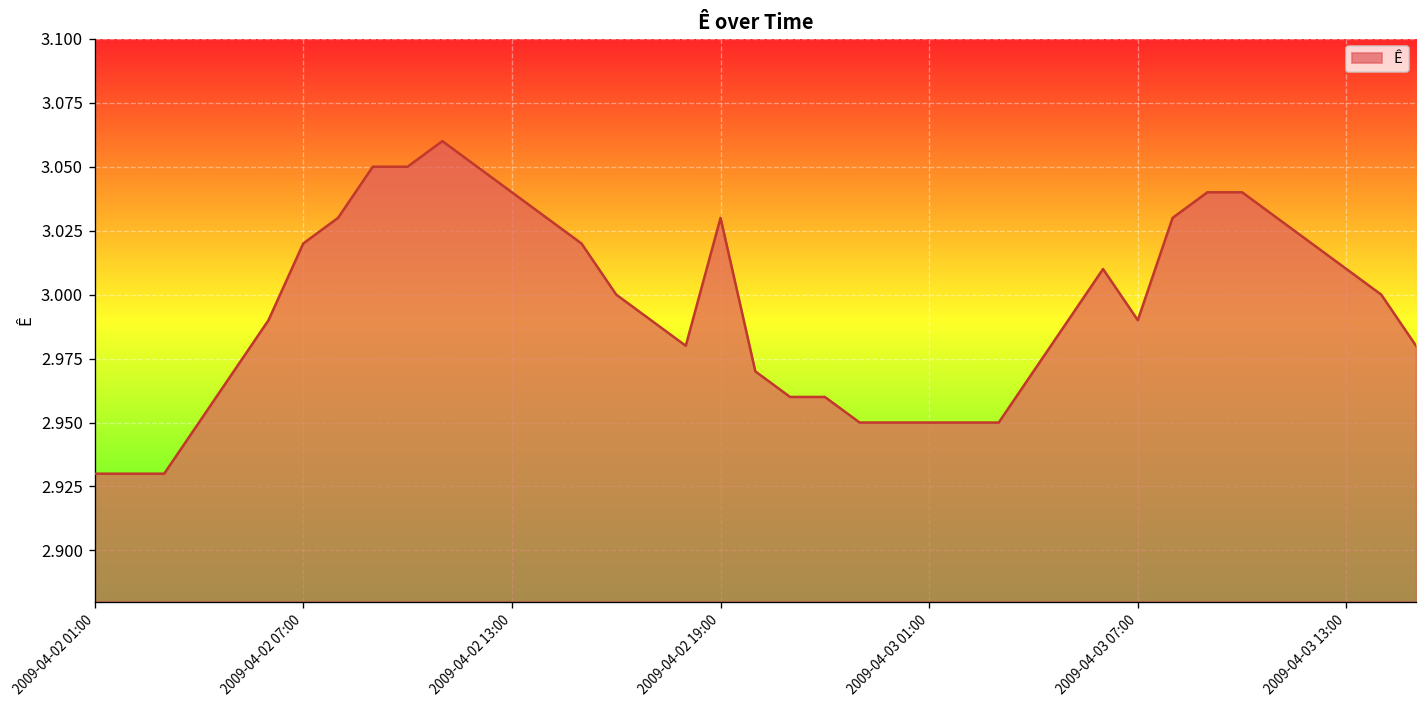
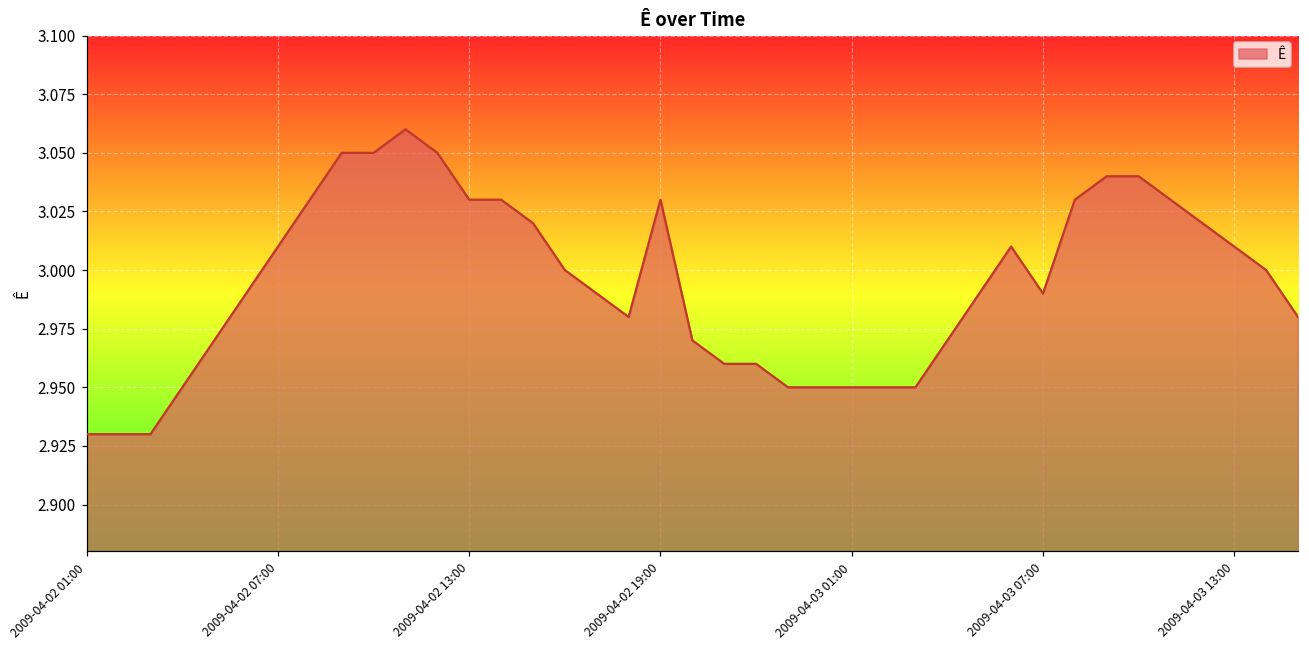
2009-04-02 07:00: 3.02 -> 3.01
2009-04-02 13:00: 3.04 -> 3.03
